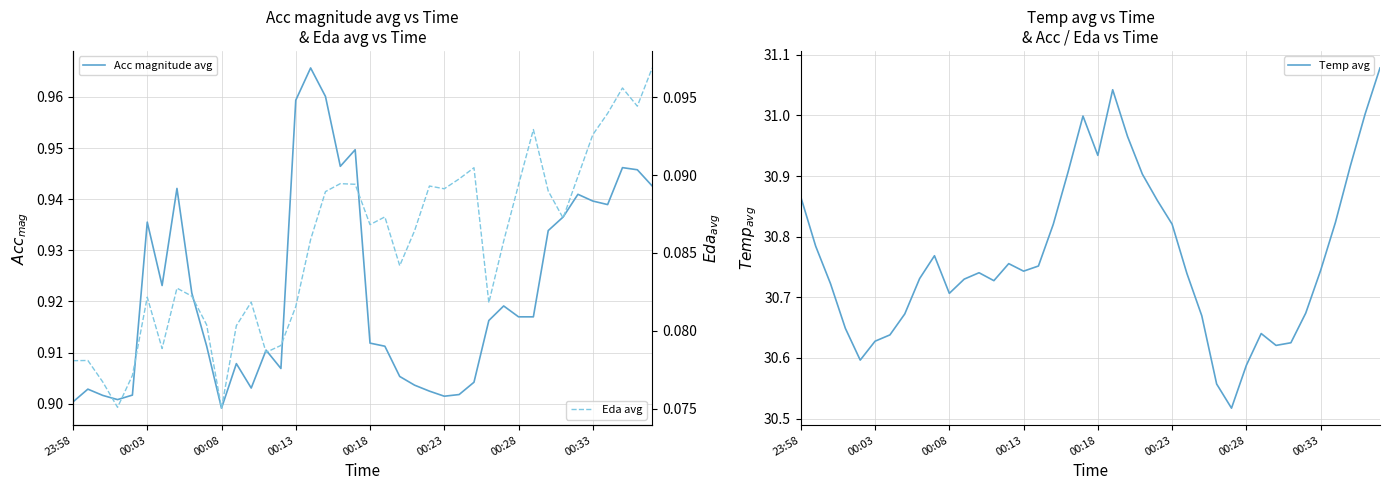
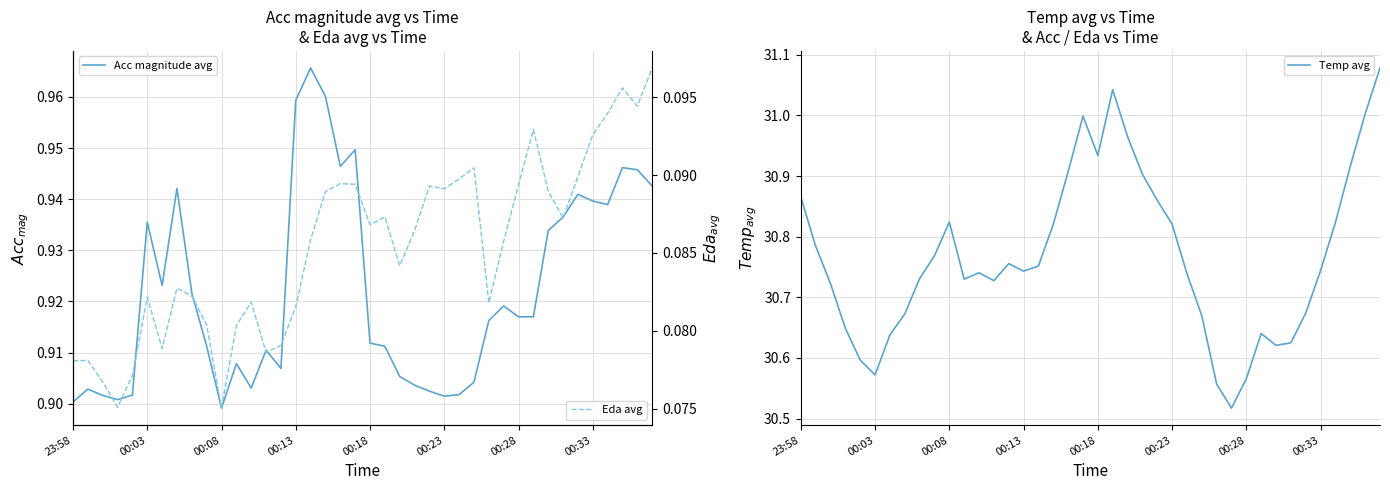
Temp avg vs Time & Acc / Eda vs Time, 00:03: 30.63 -> 30.57
Temp avg vs Time & Acc / Eda vs Time, 00:08: 30.71 -> 30.82
Temp avg vs Time & Acc / Eda vs Time, 00:28: 30.59 -> 30.57
